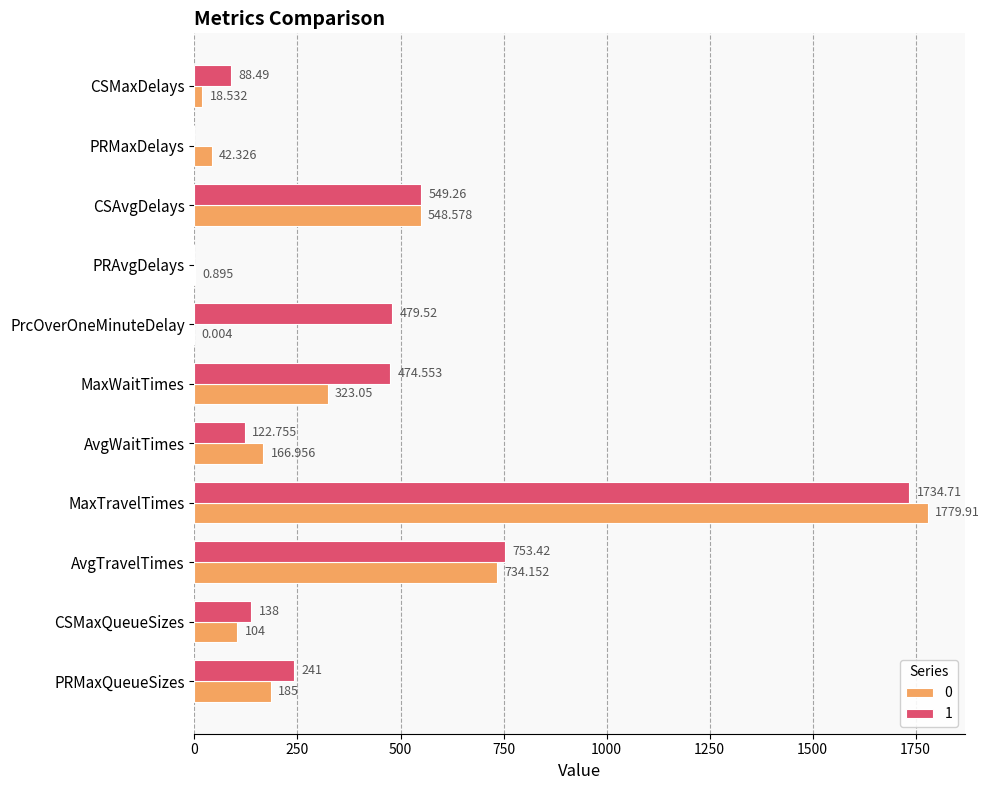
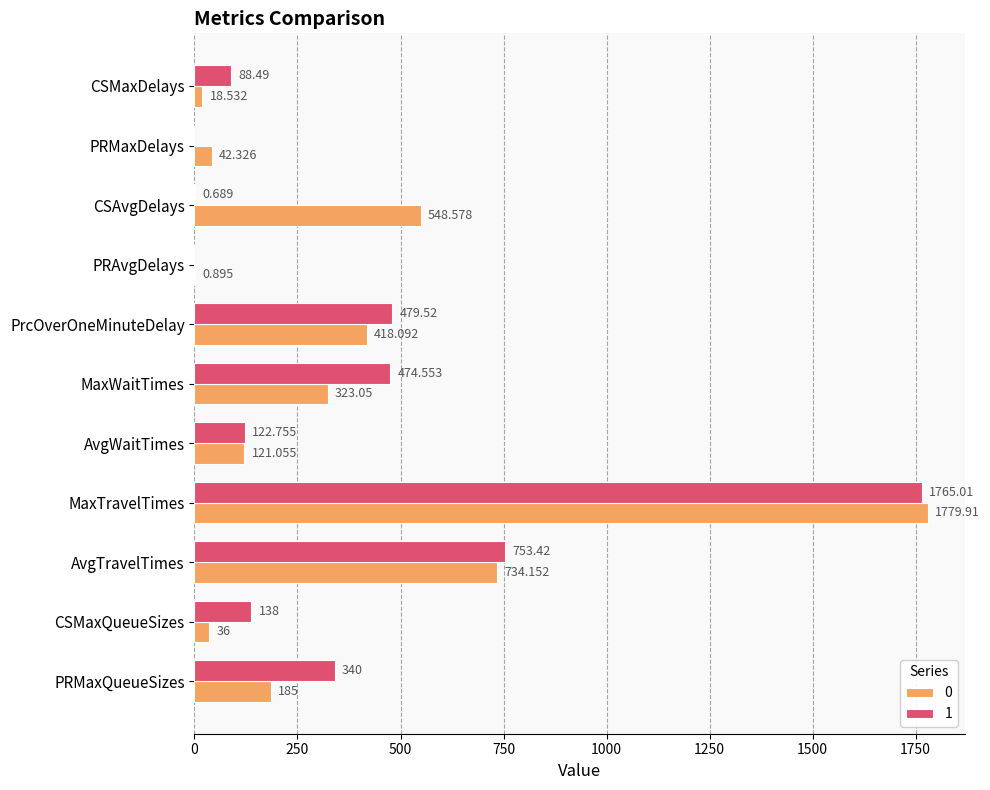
1, CSAvgDelays: 549.26 -> 0.689
0, PrcOverOneMinuteDelay: 0.004 -> 418.092
0, AvgWaitTimes: 166.956 -> 121.055
1, MaxTravelTimes: 1734.71 -> 1765.01
0, CSMaxQueueSizes: 104 -> 36
1, PRMaxQueueSizes: 241 -> 340
